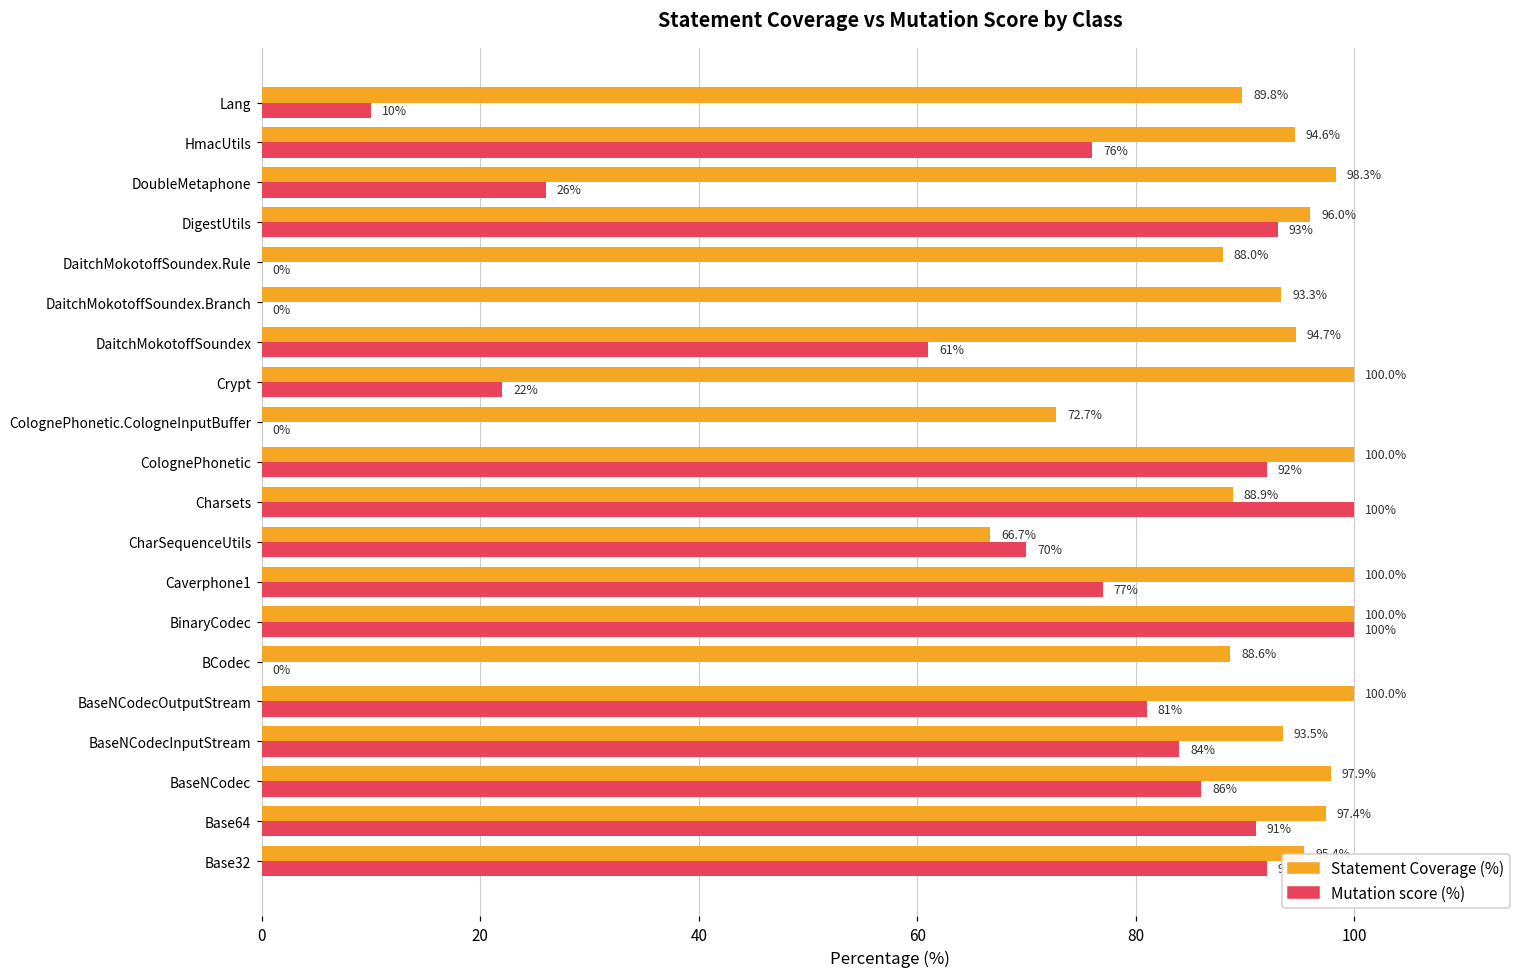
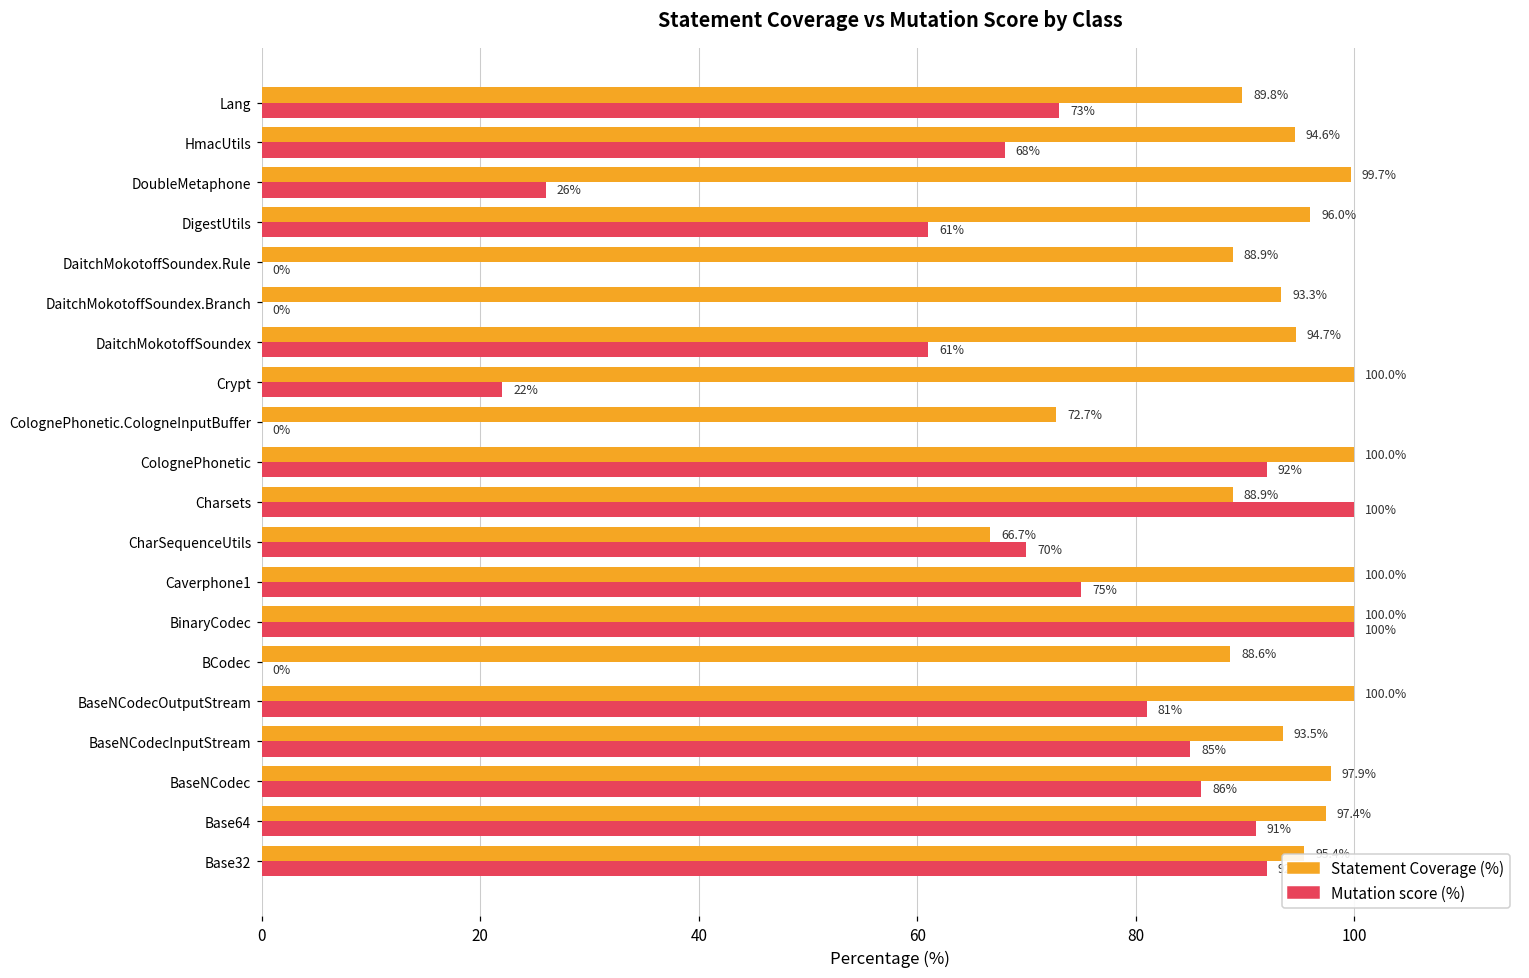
Mutation score (%), Lang: 10% -> 73%
Mutation score (%), HmacUtils: 76% -> 68%
Statement Coverage (%), DoubleMetaphone: 98.3% -> 99.7%
Mutation score (%), DigestUtils: 93% -> 61%
Statement Coverage (%), DaitchMokotoffSoundex.Rule: 88.0% -> 88.9%
Mutation score (%), Caverphone1: 77% -> 75%
Mutation score (%), BaseNCodecInputStream: 84% -> 85%
